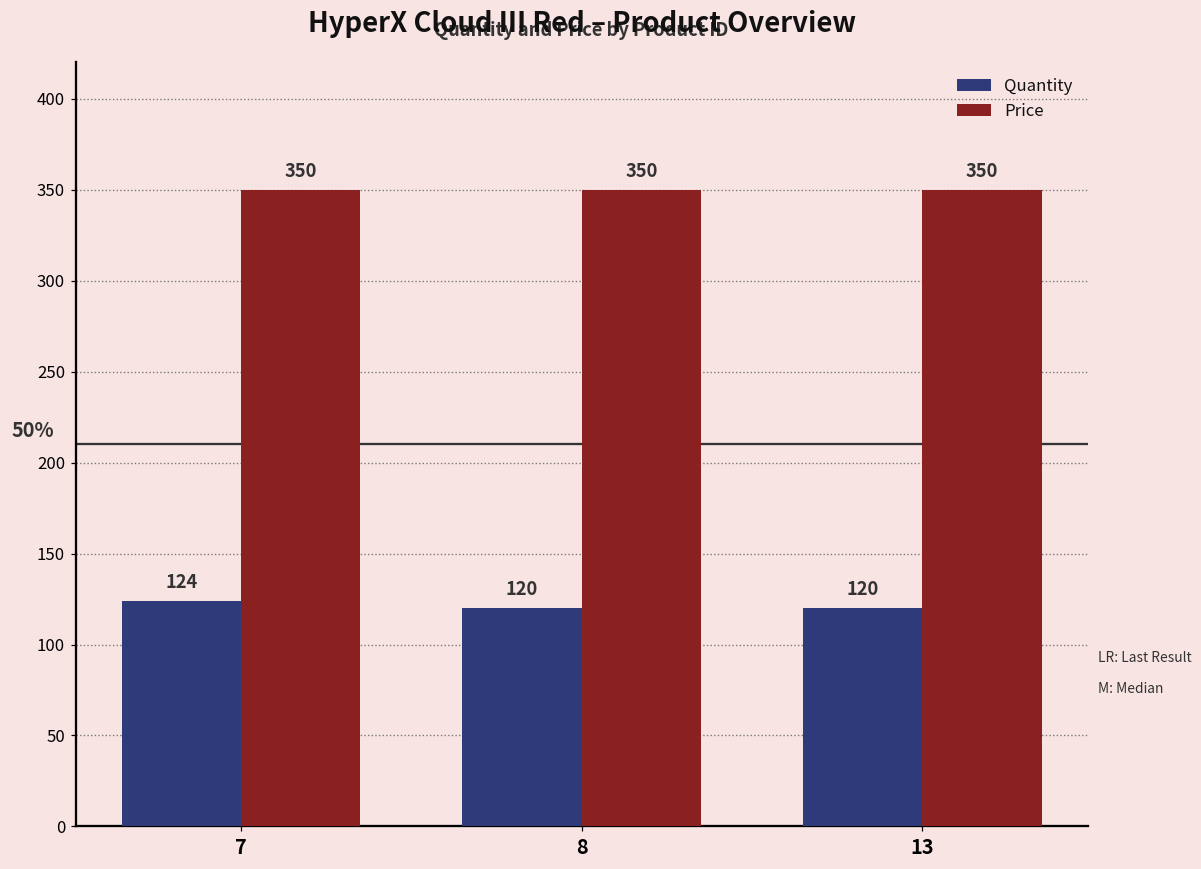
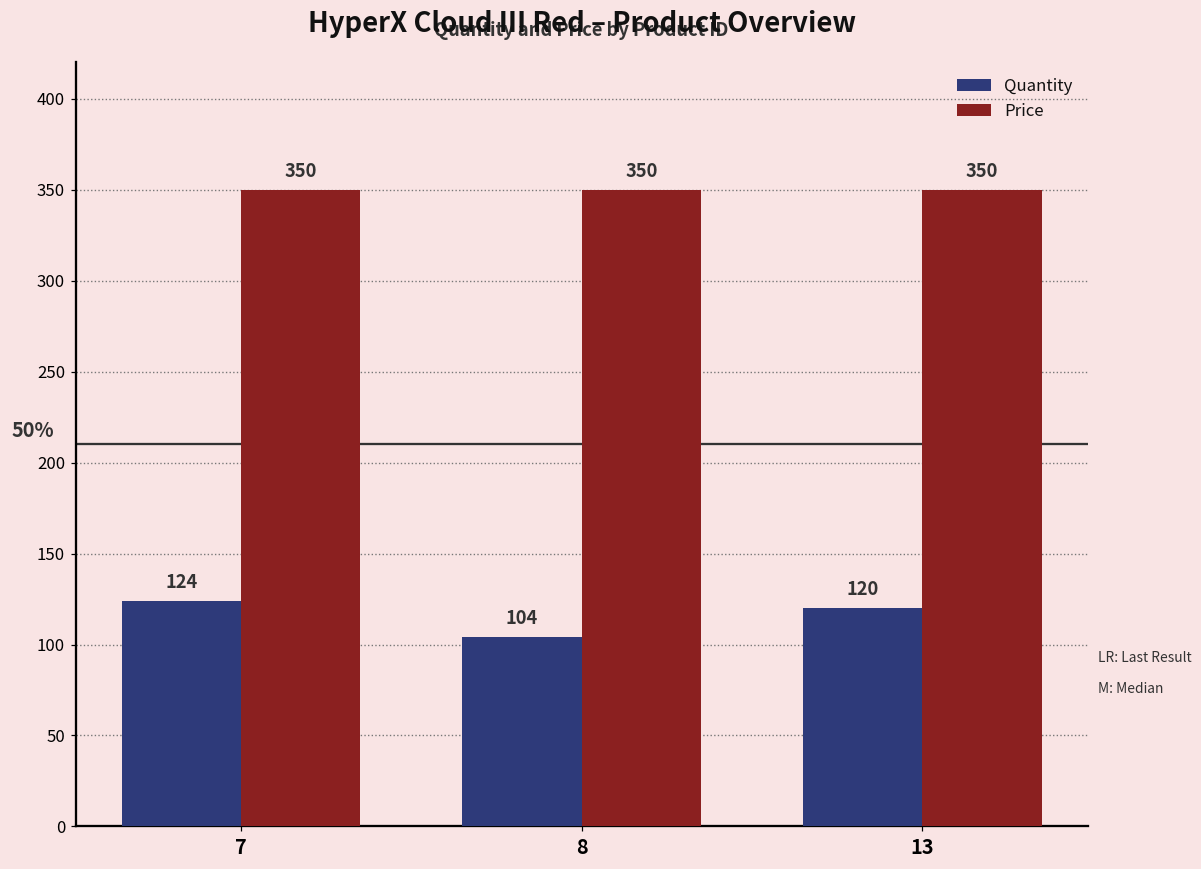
Quantity, 8: 120 -> 104
